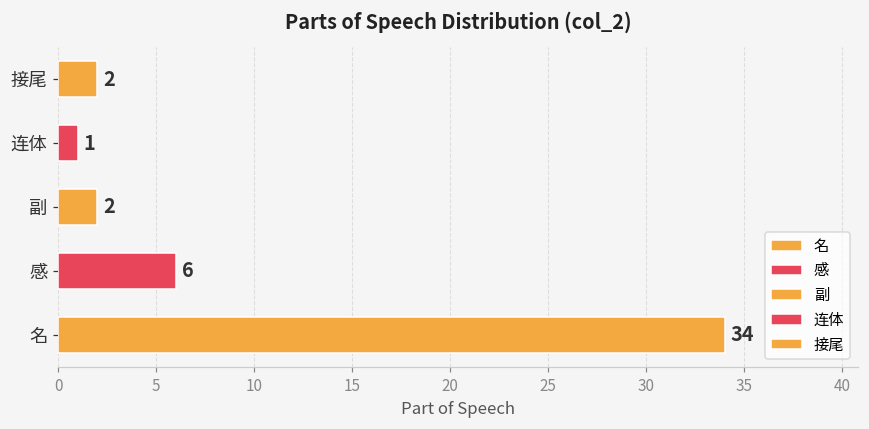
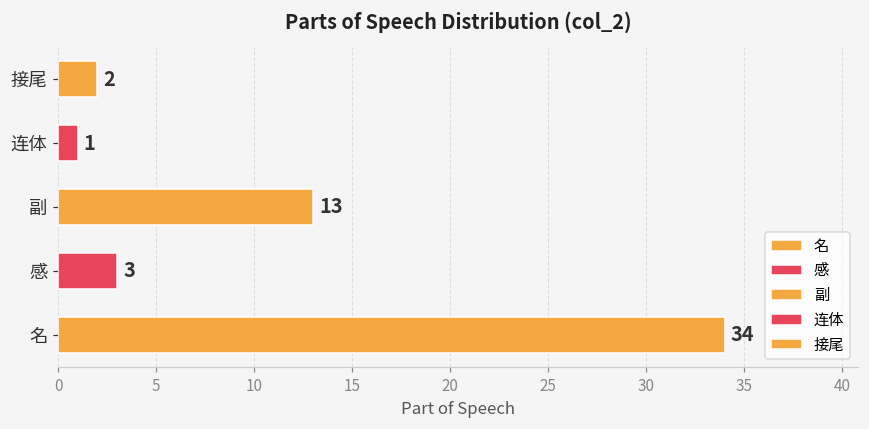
副: 2 -> 13
感: 6 -> 3
